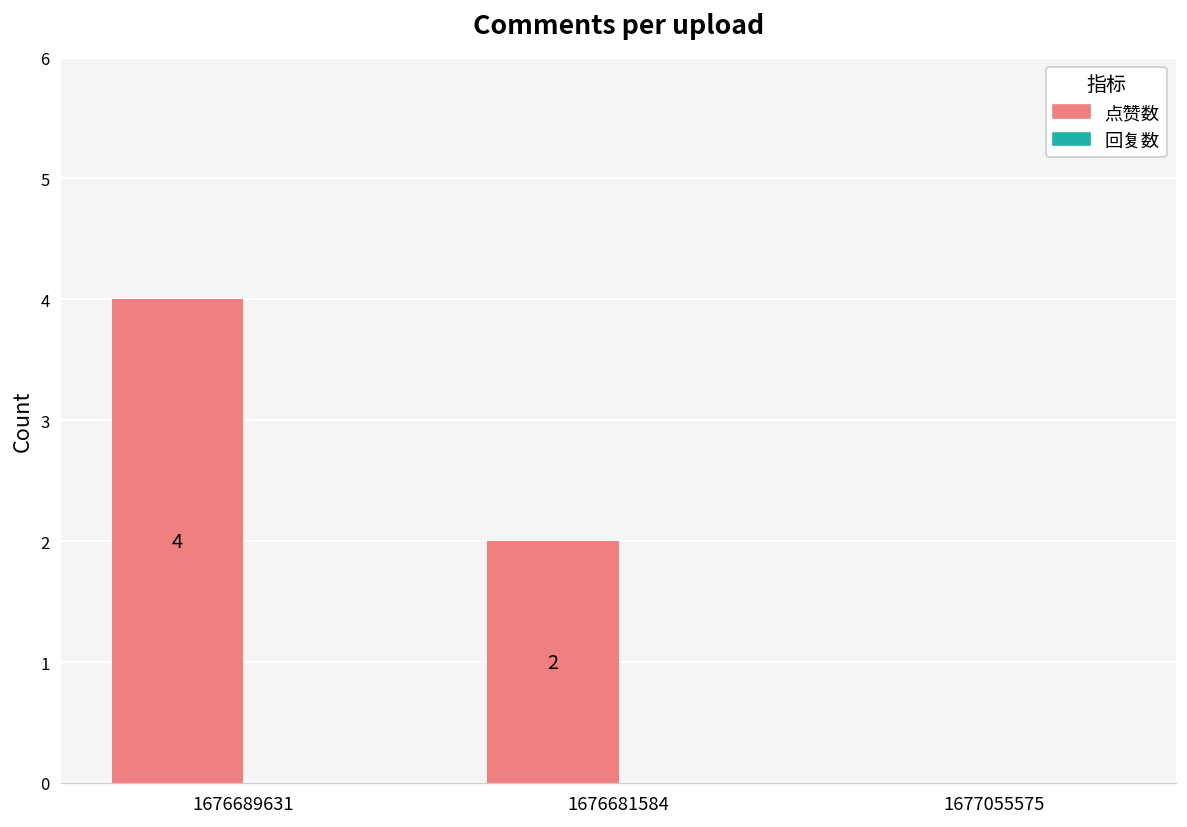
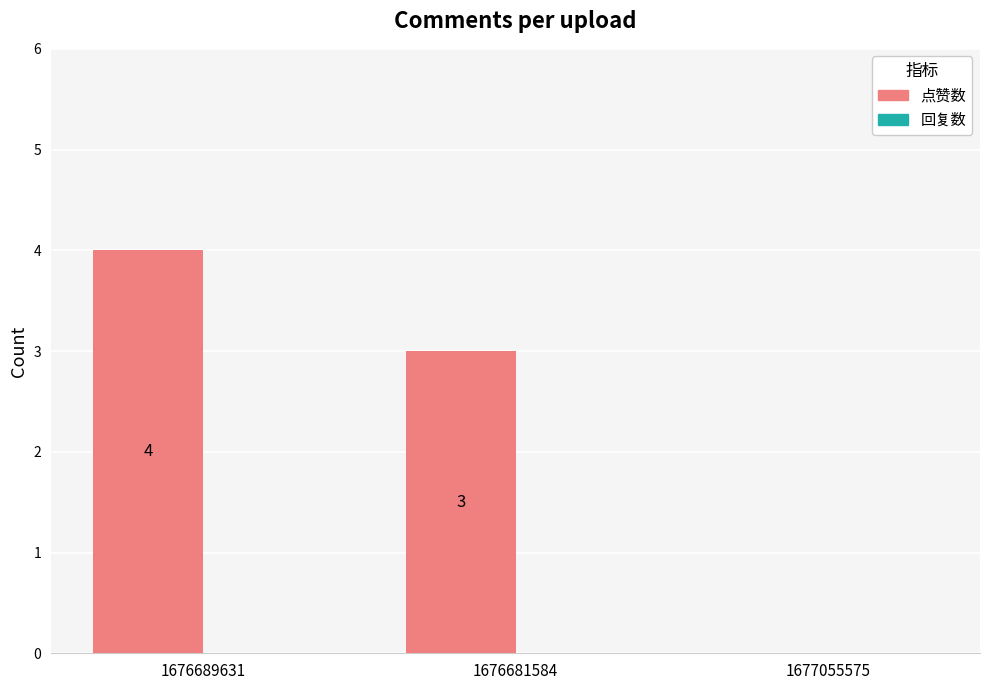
点赞数, 1676681584: 2 -> 3
